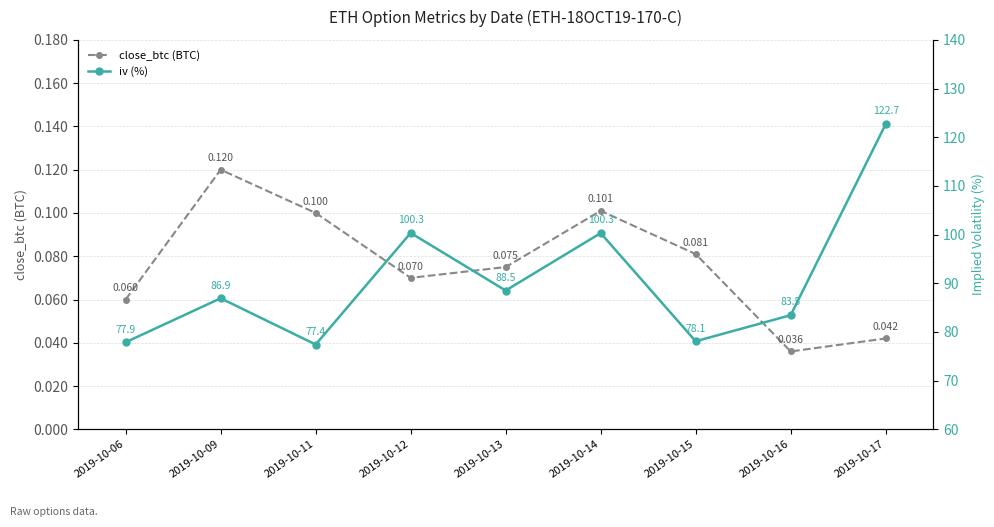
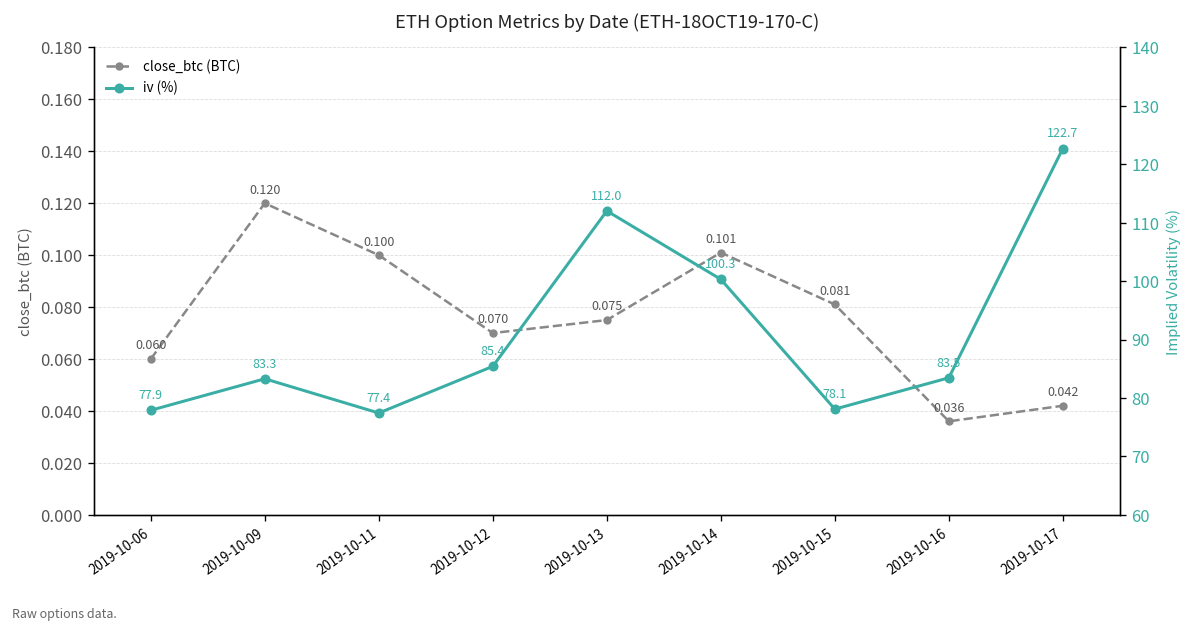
iv (%), 2019-10-09: 86.9 -> 83.3
iv (%), 2019-10-12: 100.3 -> 85.4
iv (%), 2019-10-13: 88.5 -> 112.0
